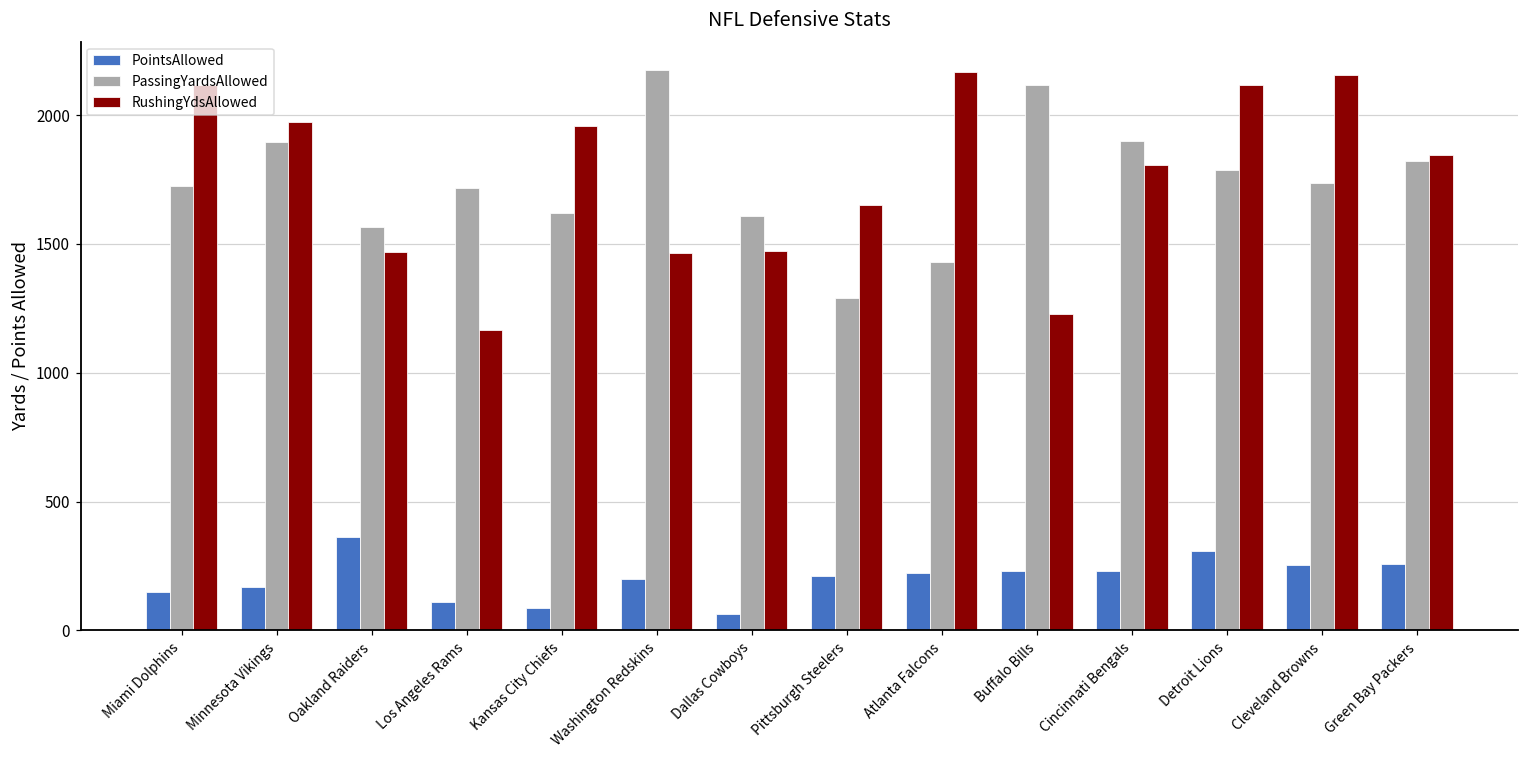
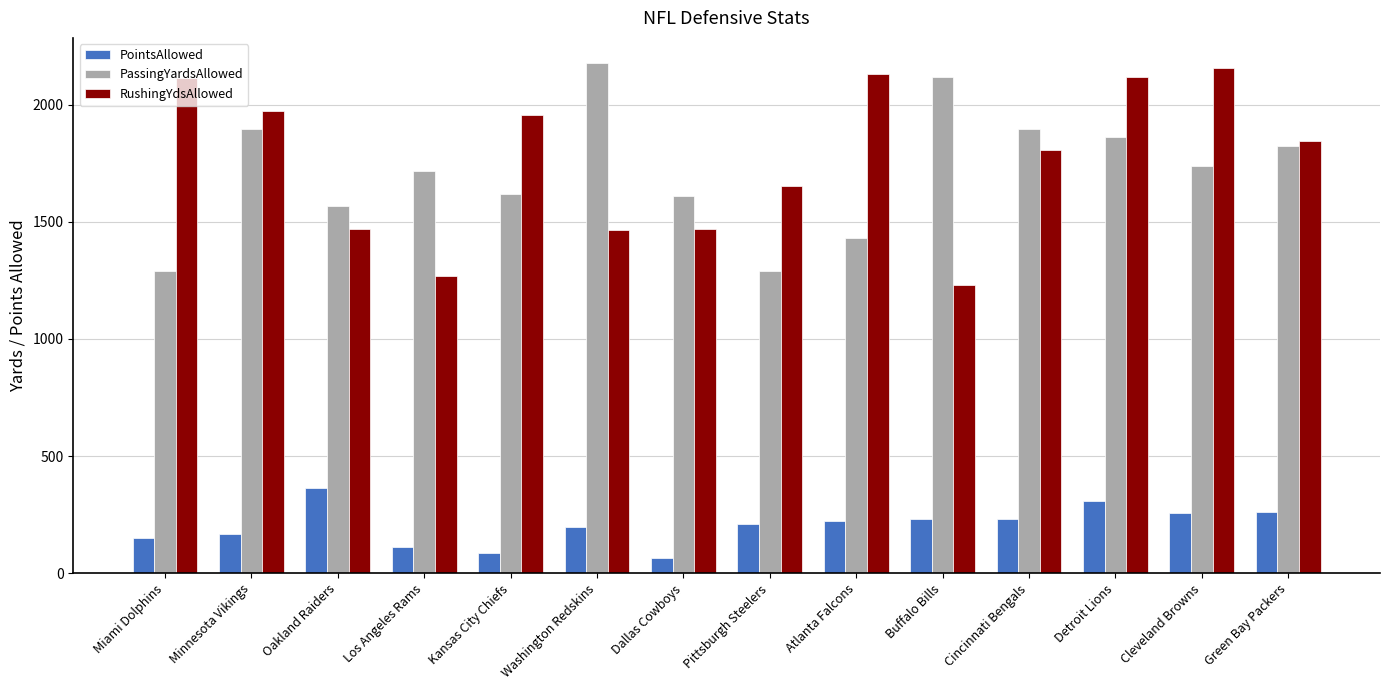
PassingYardsAllowed, Miami Dolphins: 1720 -> 1290
RushingYdsAllowed, Los Angeles Rams: 1170 -> 1270
RushingYdsAllowed, Atlanta Falcons: 2170 -> 2130
PassingYardsAllowed, Detroit Lions: 1790 -> 1860
